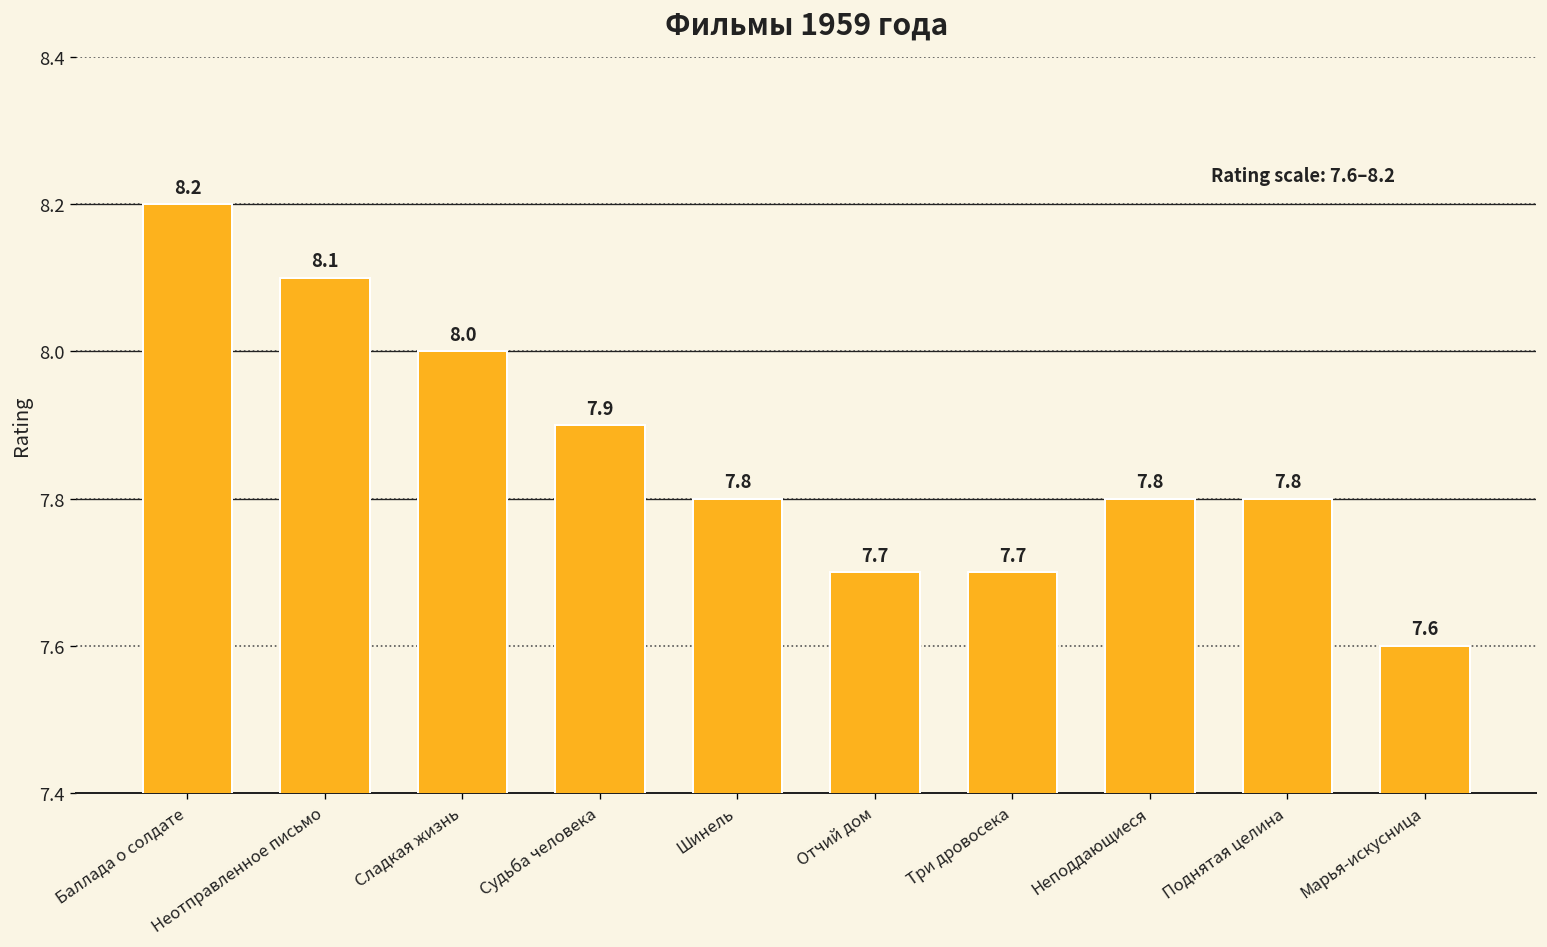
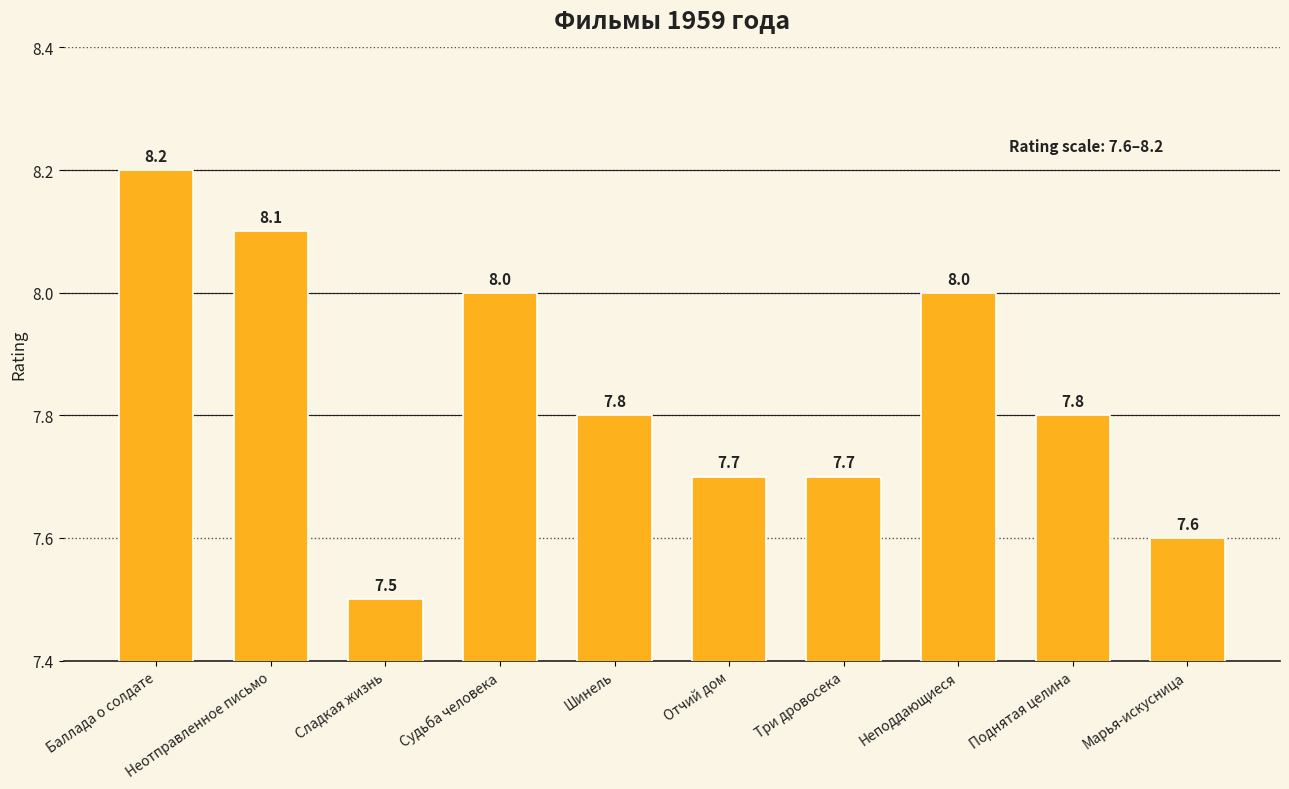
Сладкая жизнь: 8.0 -> 7.5
Судьба человека: 7.9 -> 8.0
Неподдающиеся: 7.8 -> 8.0
